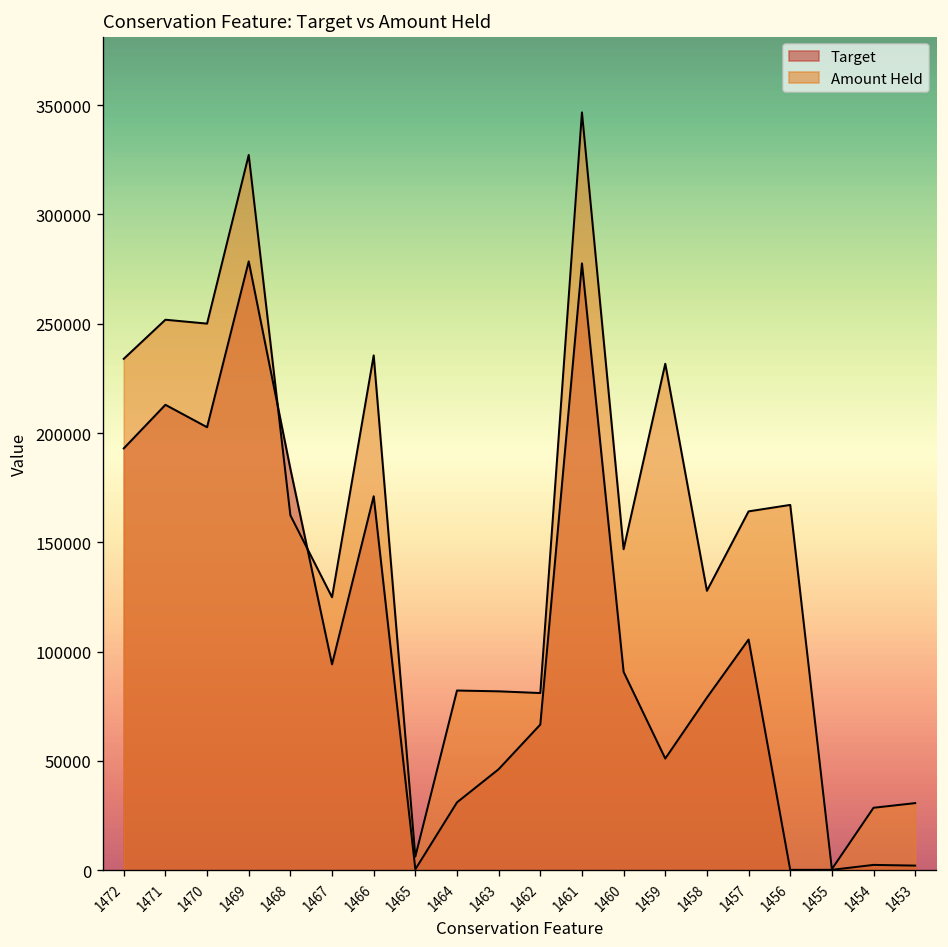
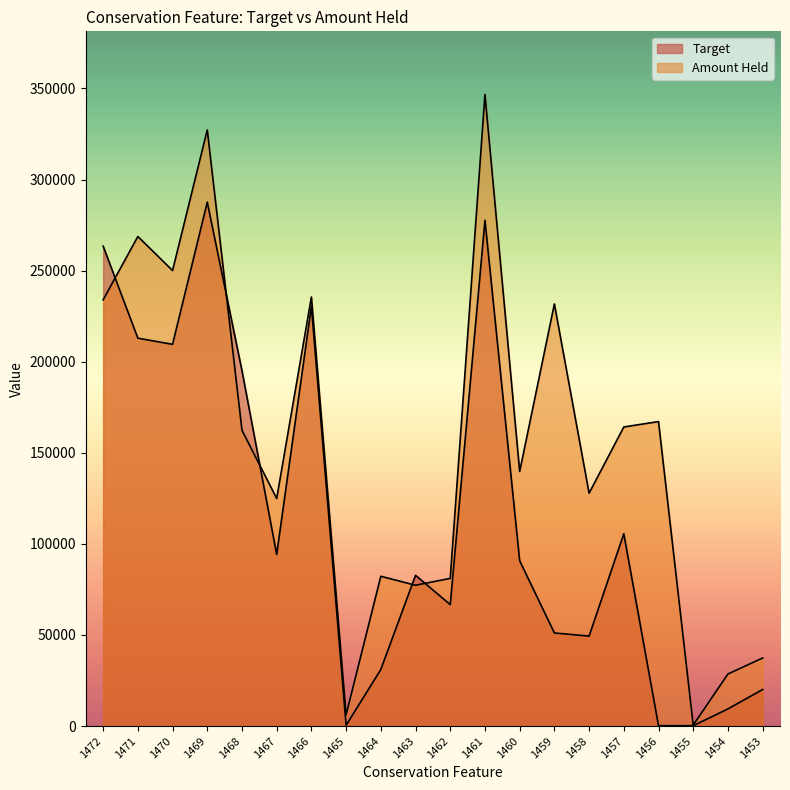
Target, 1472: 193000 -> 263000
Amount Held, 1471: 252000 -> 269000
Target, 1470: 203000 -> 210000
Target, 1469: 279000 -> 288000
Target, 1468: 184000 -> 195000
Target, 1466: 171000 -> 230000
Target, 1463: 46000 -> 83000
Amount Held, 1463: 82000 -> 77000
Amount Held, 1460: 147000 -> 140000
Target, 1458: 79000 -> 49000
Target, 1454: 2000 -> 9000
Target, 1453: 2000 -> 20000
Amount Held, 1453: 31000 -> 37000
